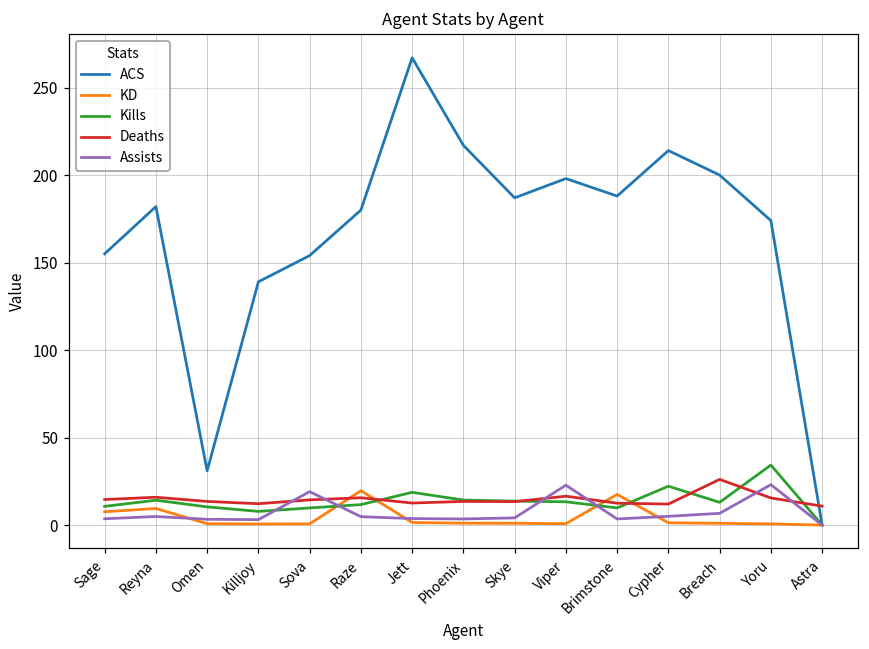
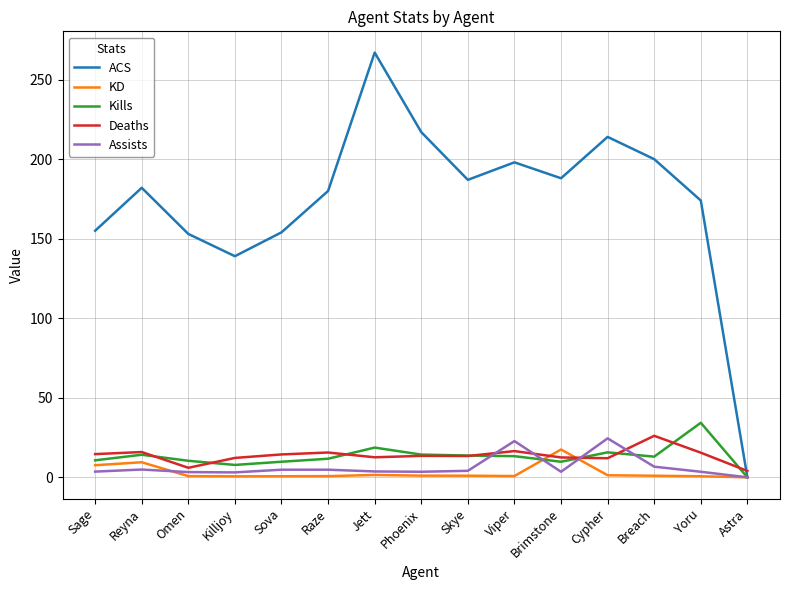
ACS, Omen: 31 -> 153
Deaths, Omen: 14 -> 6
Assists, Sova: 19 -> 5
KD, Raze: 20 -> 1
Kills, Cypher: 22 -> 16
Assists, Cypher: 5 -> 25
Assists, Yoru: 23 -> 4
Deaths, Astra: 11 -> 4
